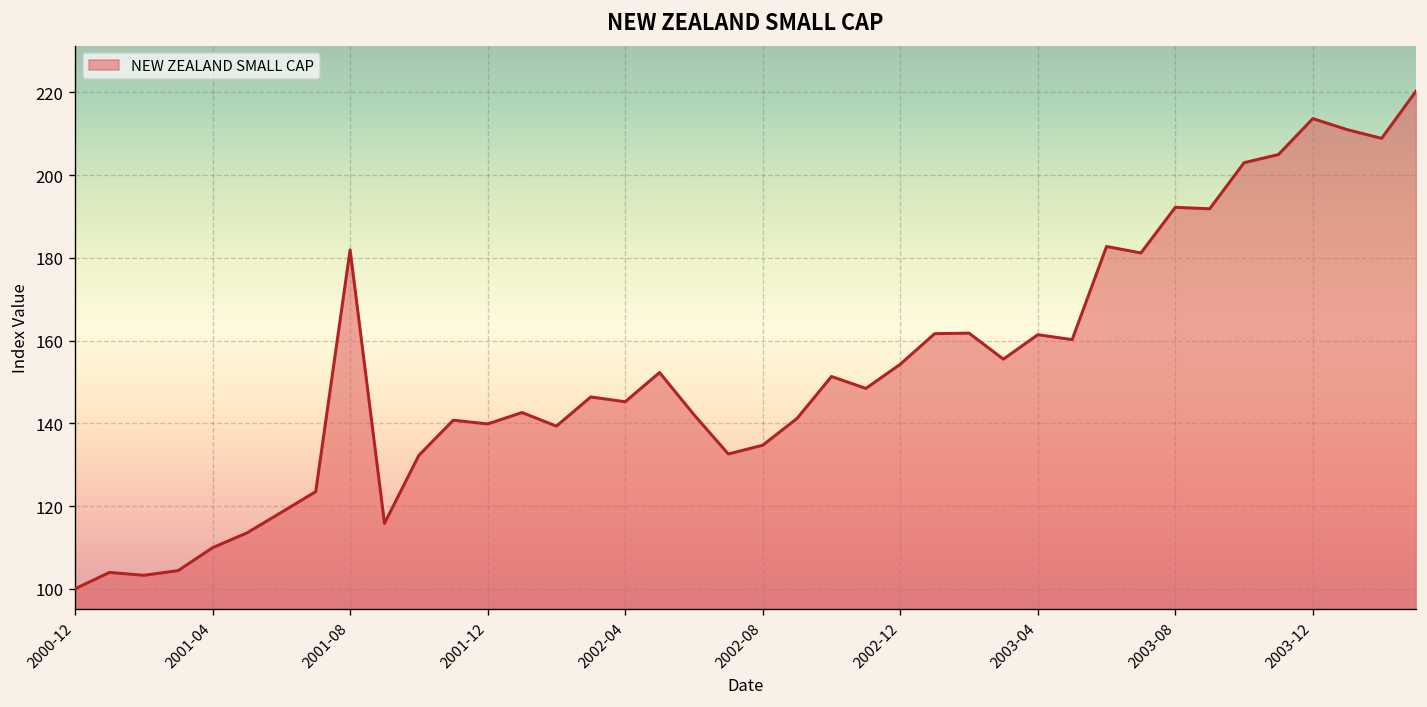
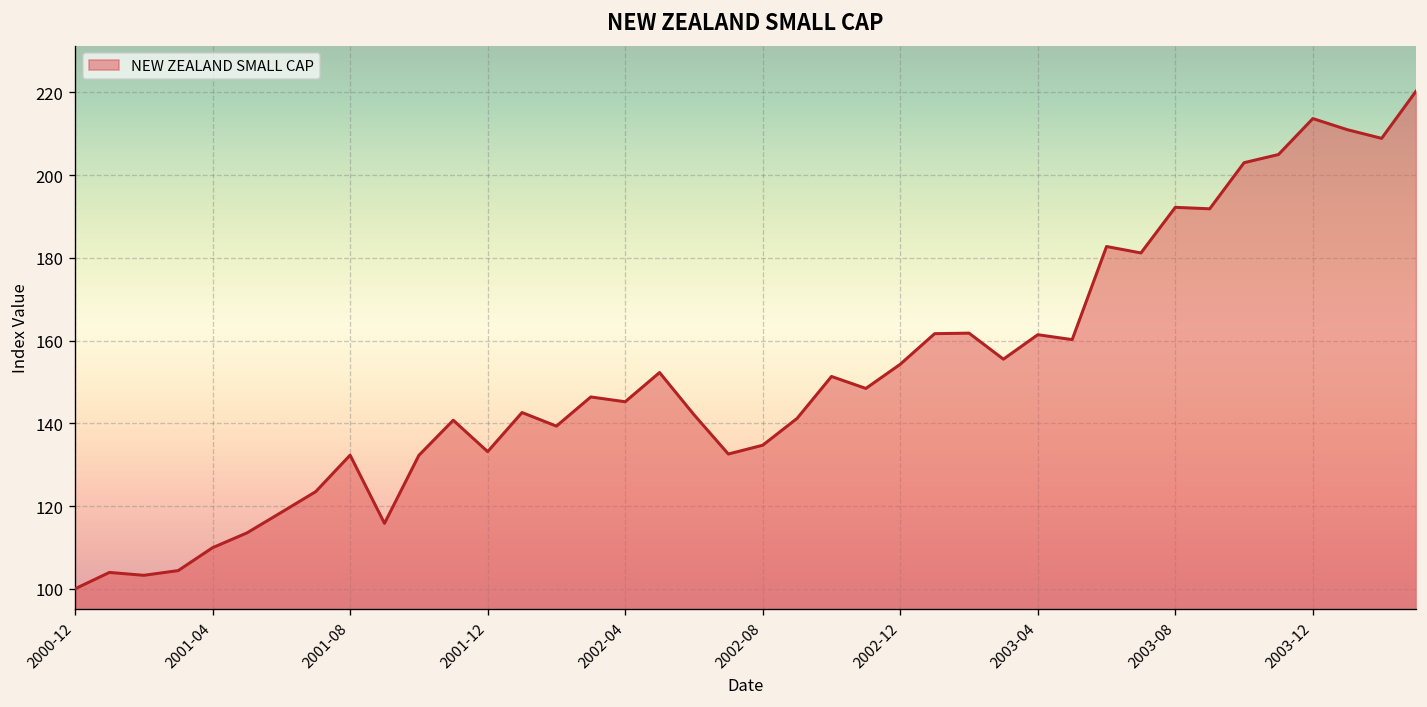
2001-08: 182 -> 132
2001-12: 140 -> 133
